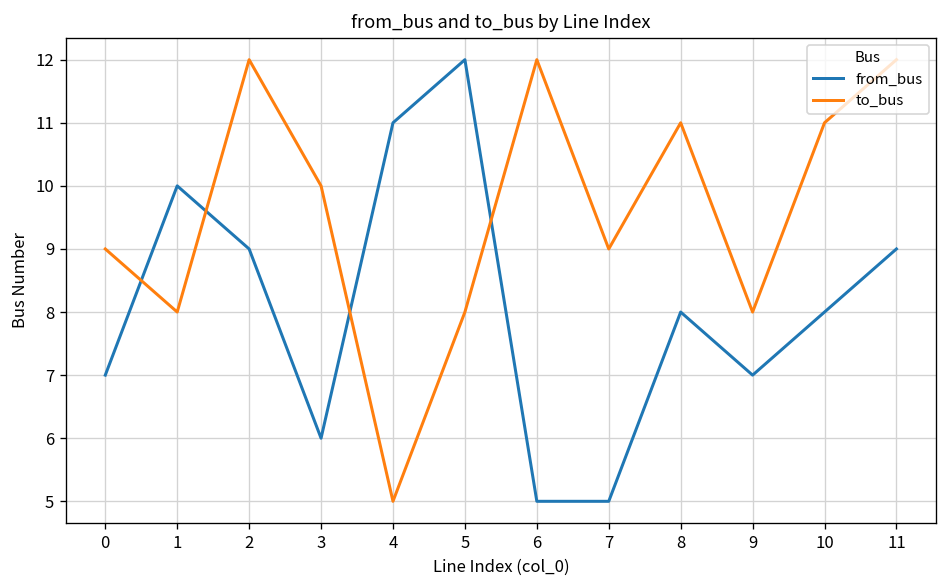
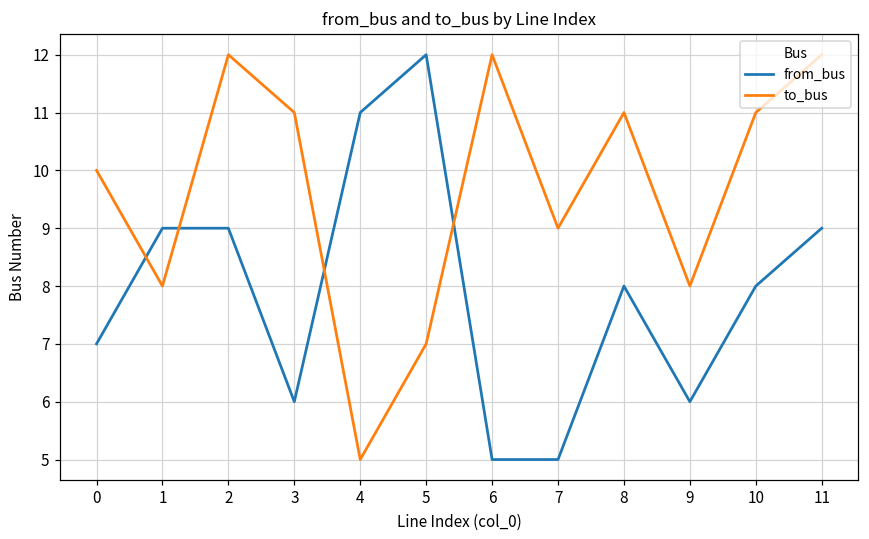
to_bus, 0: 9 -> 10
from_bus, 1: 10 -> 9
to_bus, 3: 10 -> 11
to_bus, 5: 8 -> 7
from_bus, 9: 7 -> 6
